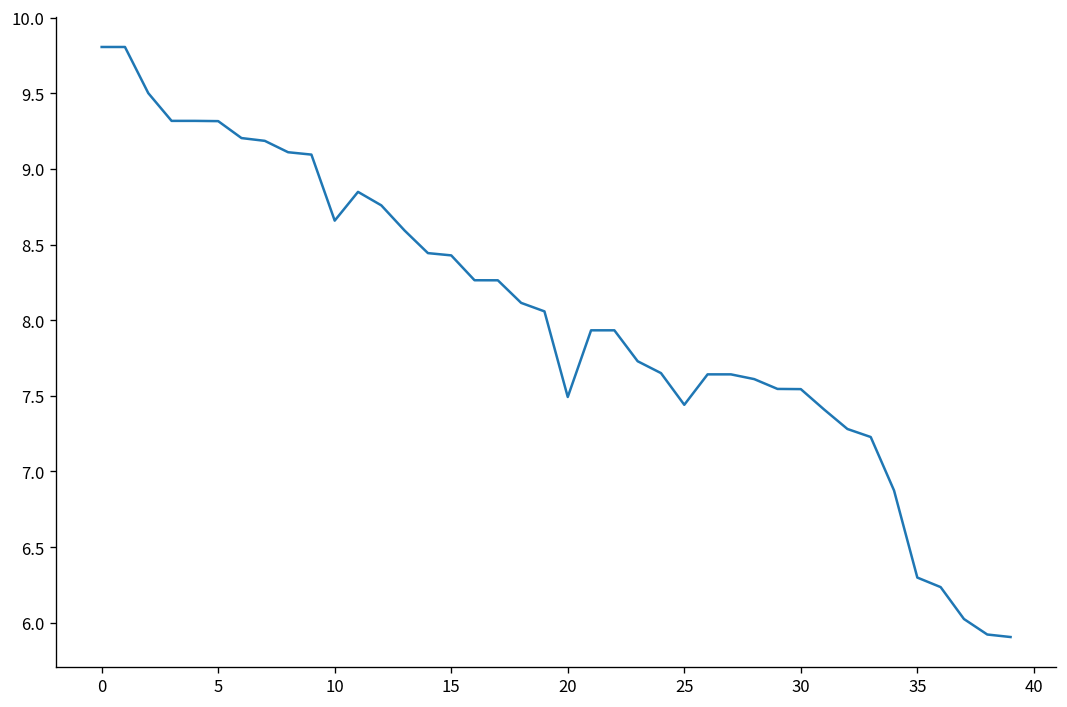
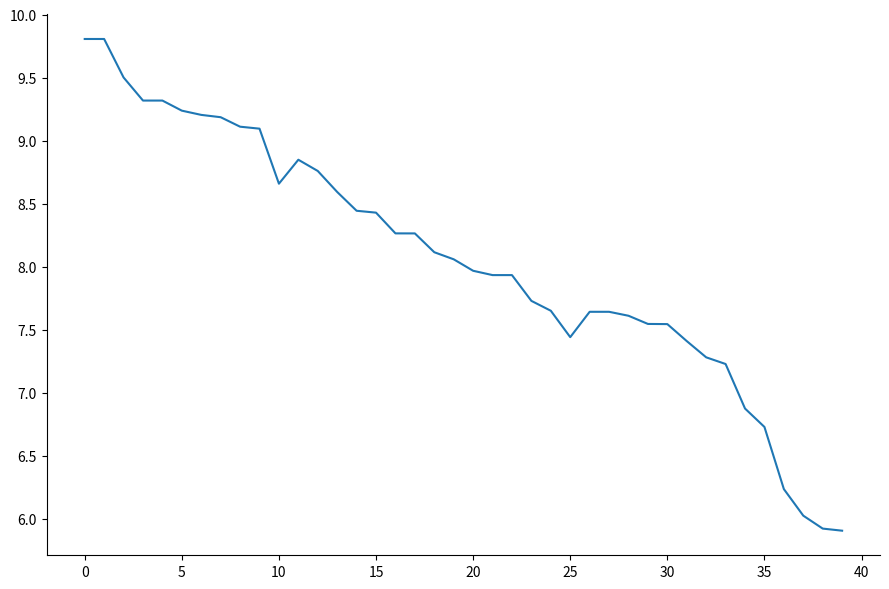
5: 9.32 -> 9.24
20: 7.49 -> 7.97
35: 6.30 -> 6.73
